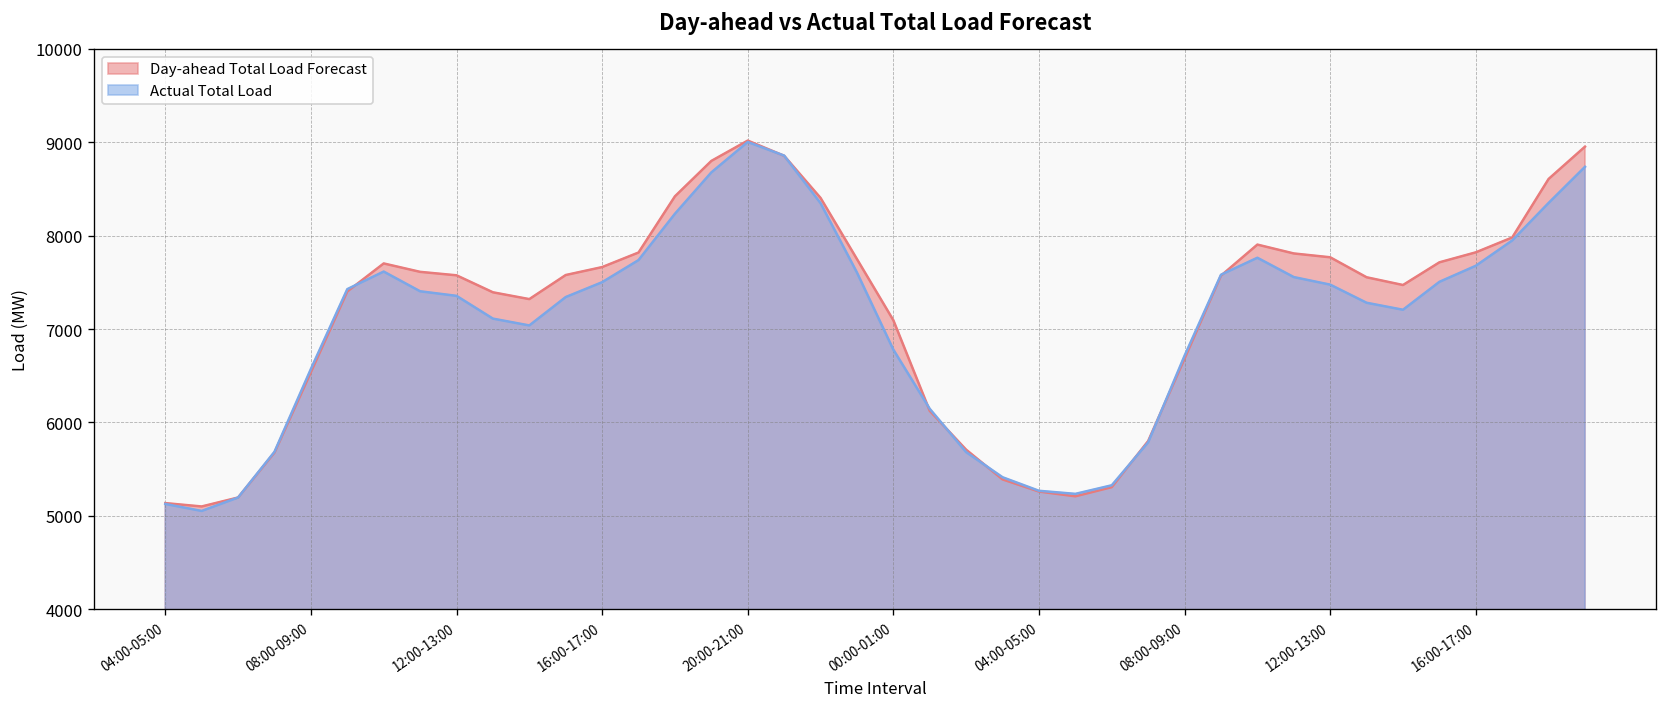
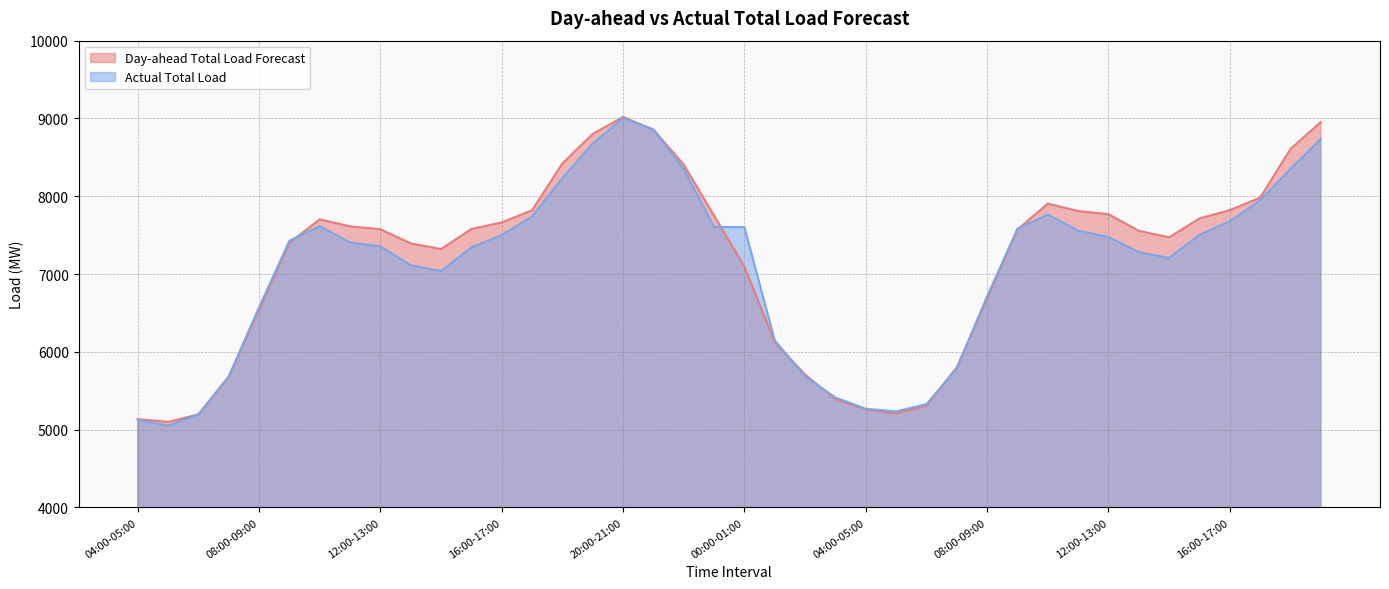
Actual Total Load, 00:00-01:00: 6800 -> 7600
